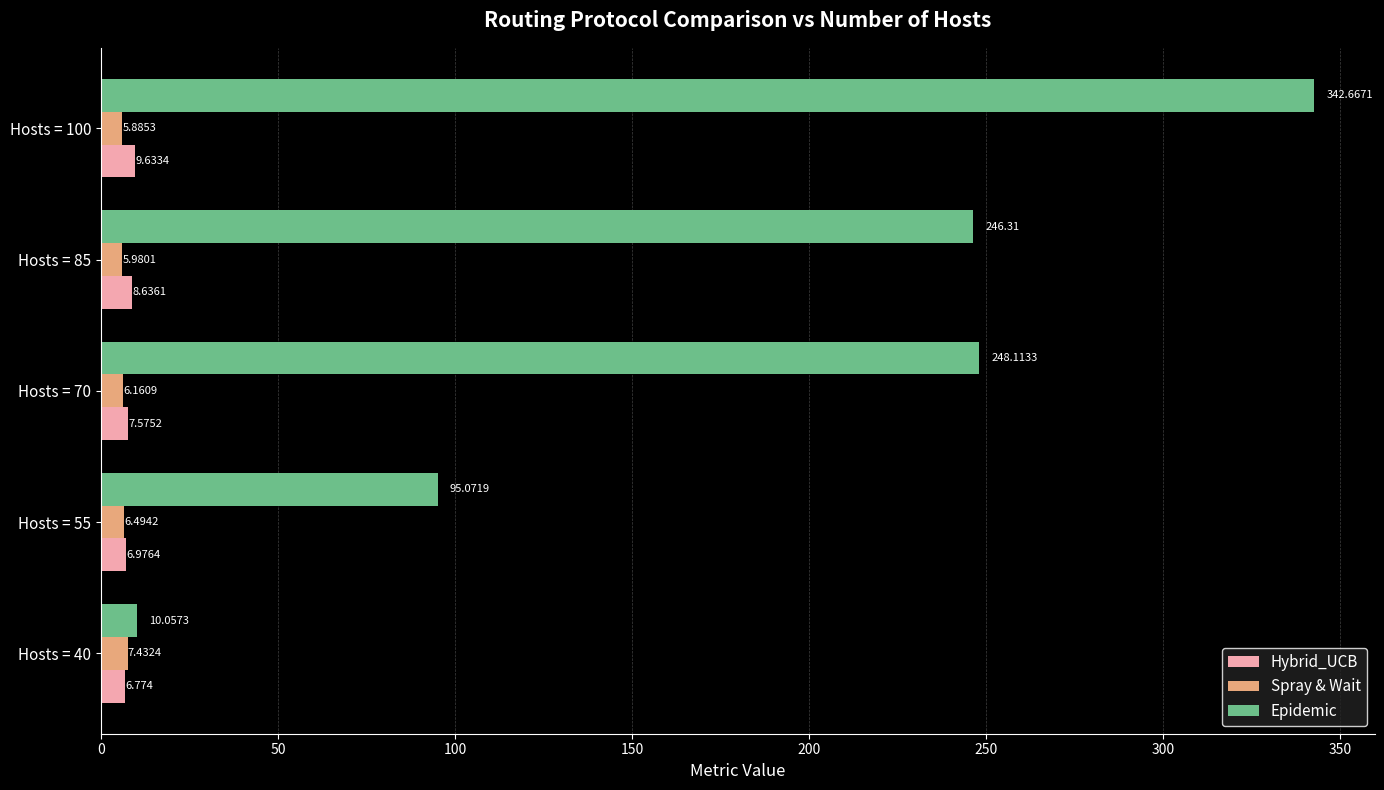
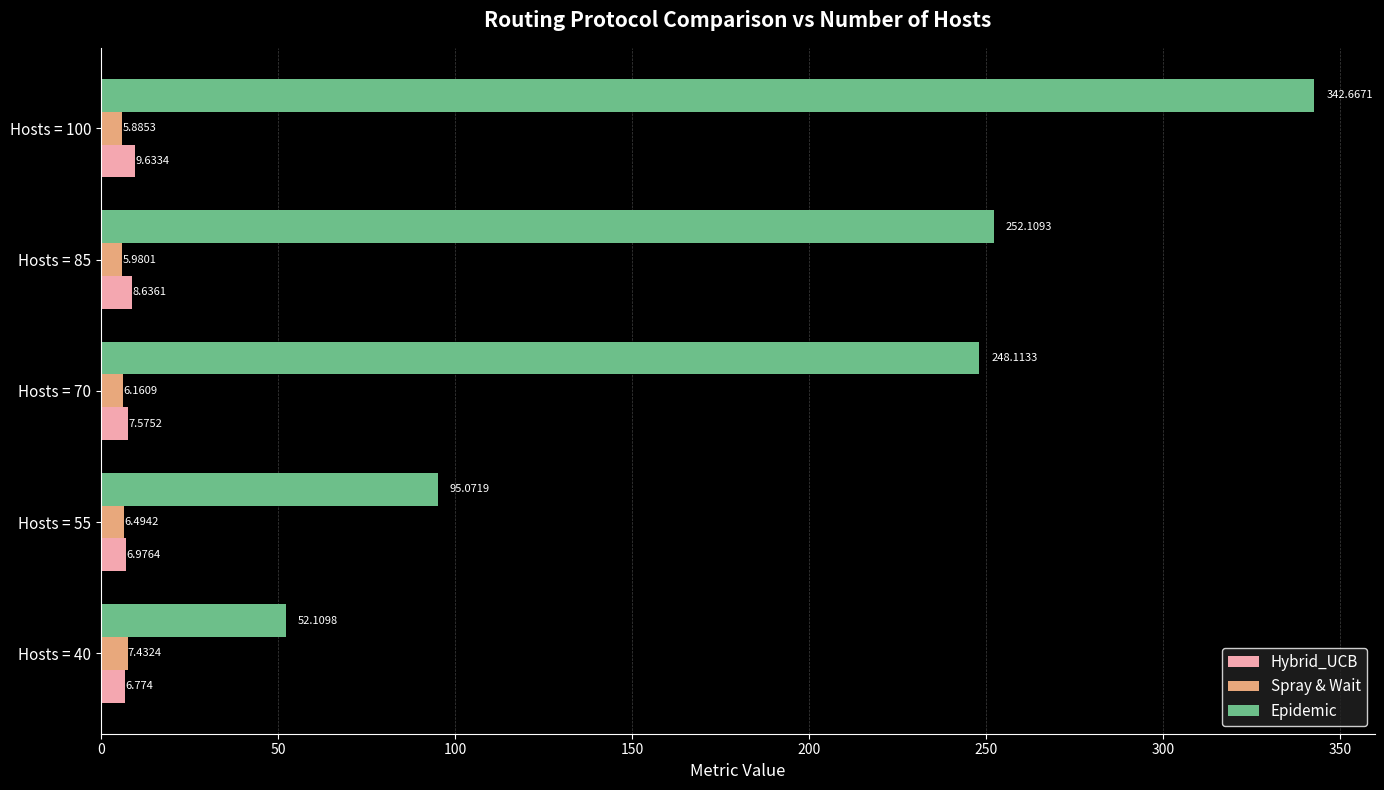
Epidemic, Hosts = 85: 246.31 -> 252.1093
Epidemic, Hosts = 40: 10.0573 -> 52.1098
